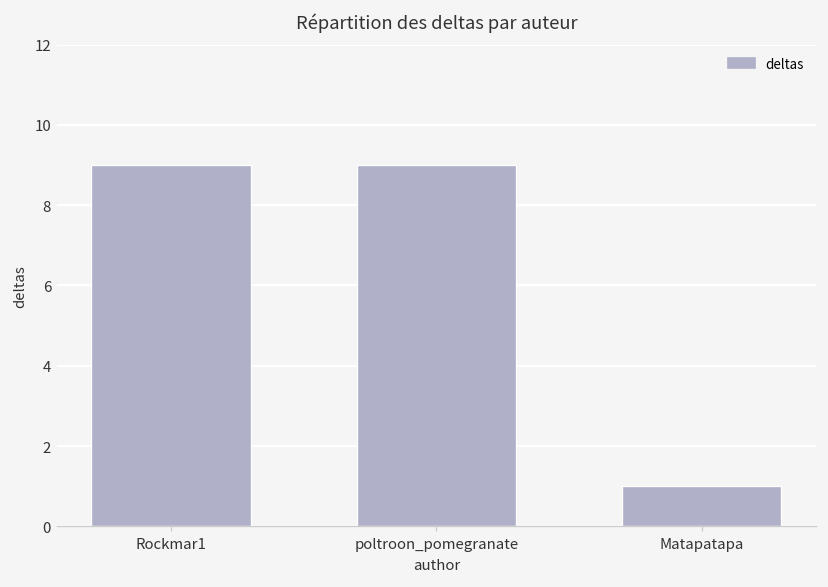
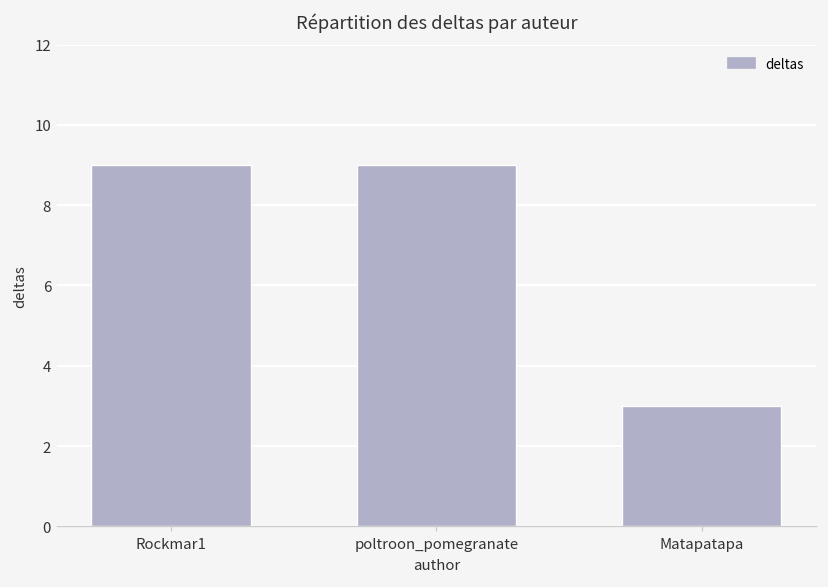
Matapatapa: 1 -> 3
